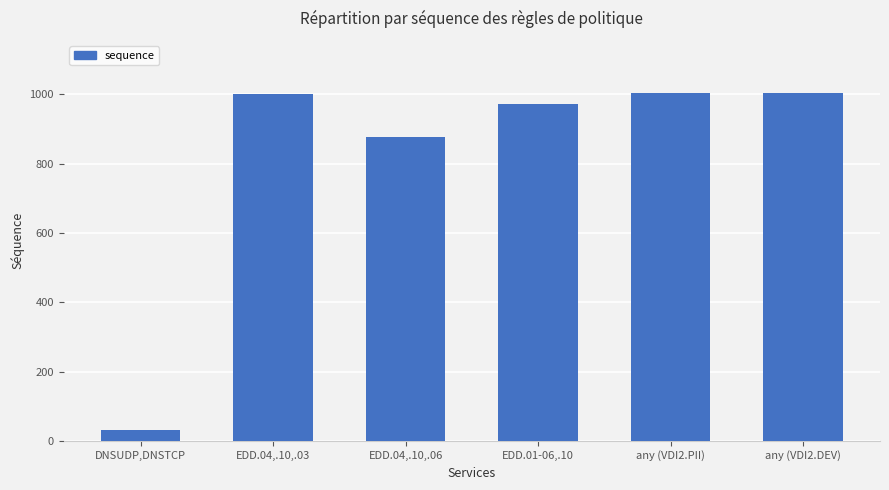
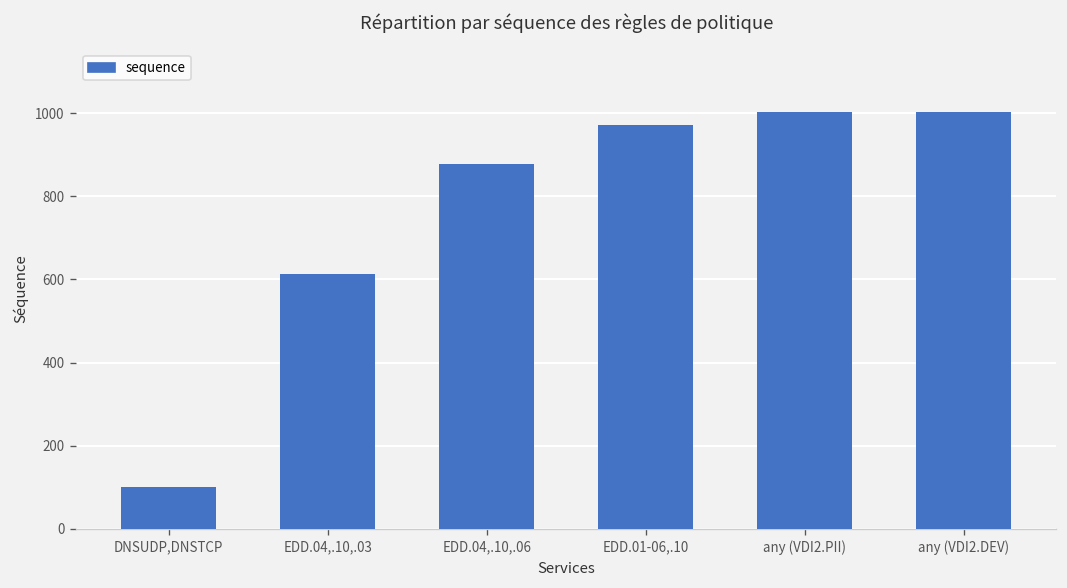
DNSUDP,DNSTCP: 30 -> 100
EDD.04,.10,.03: 1000 -> 610
